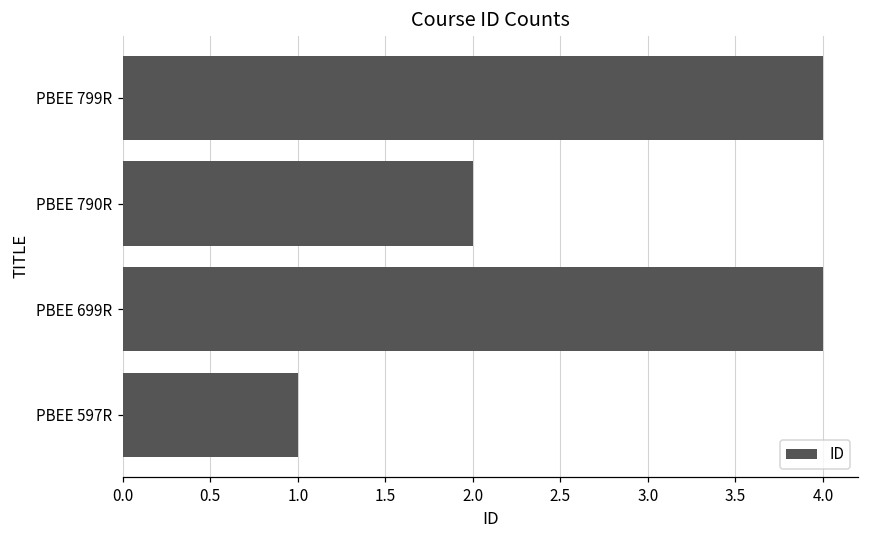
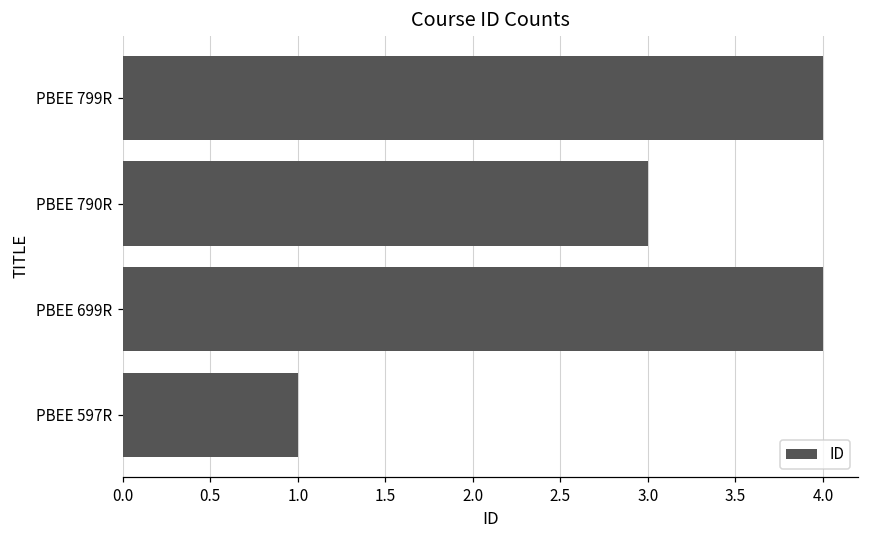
PBEE 790R: 2 -> 3
